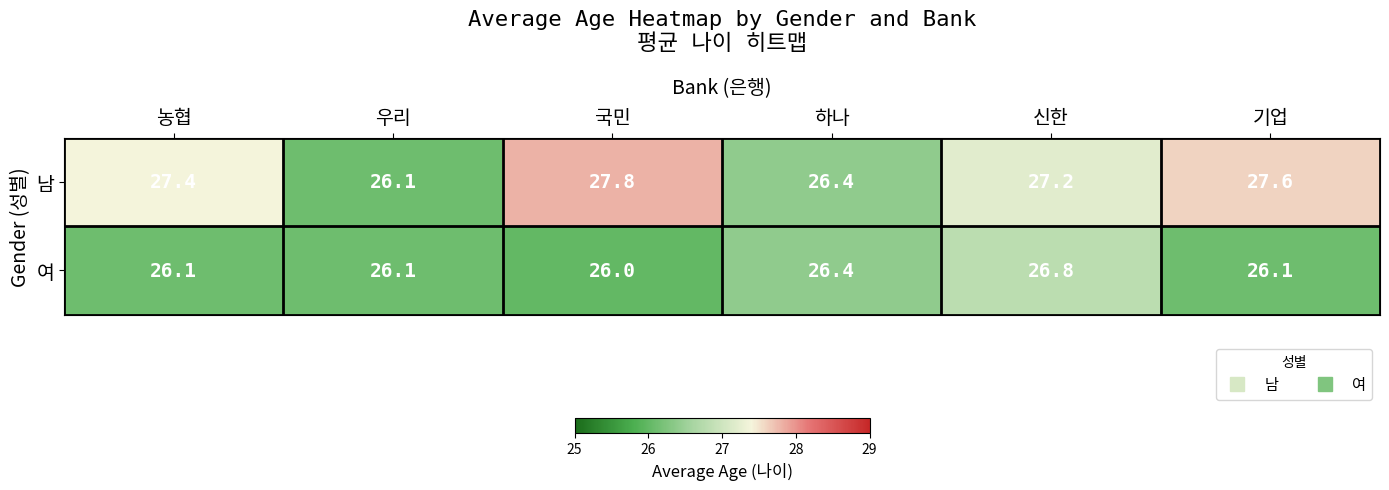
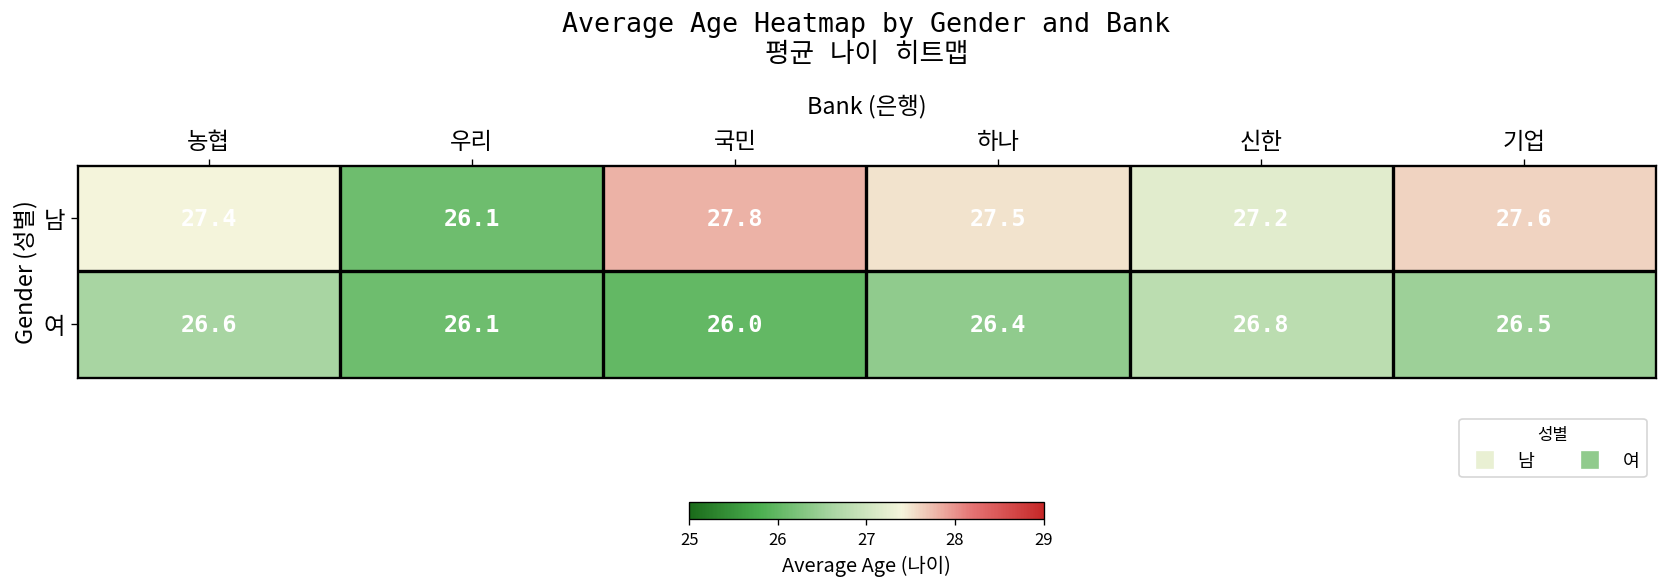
남, 하나: 26.4 -> 27.5
여, 농협: 26.1 -> 26.6
여, 기업: 26.1 -> 26.5
